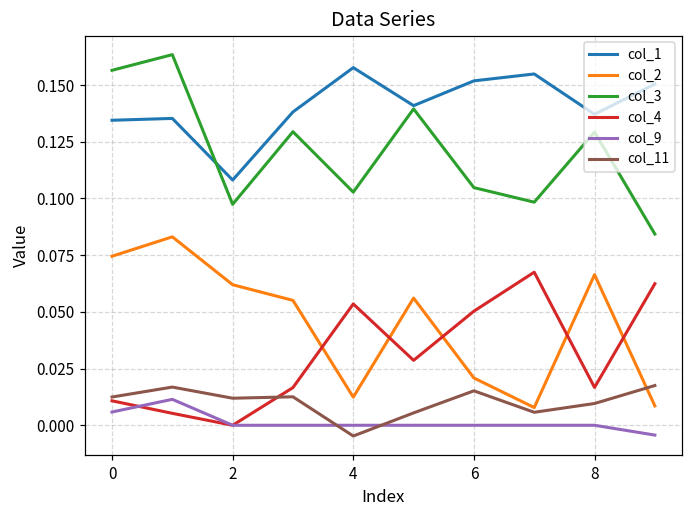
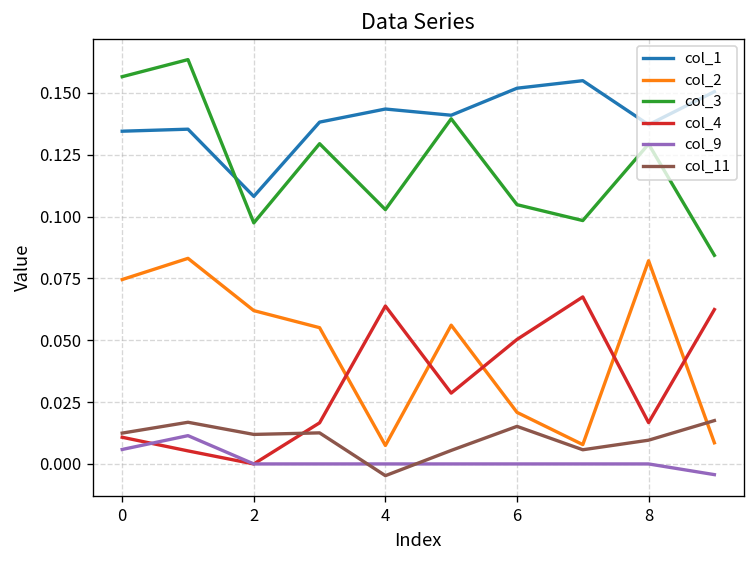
col_1, 4: 0.158 -> 0.143
col_2, 4: 0.012 -> 0.007
col_4, 4: 0.053 -> 0.064
col_2, 8: 0.066 -> 0.082
